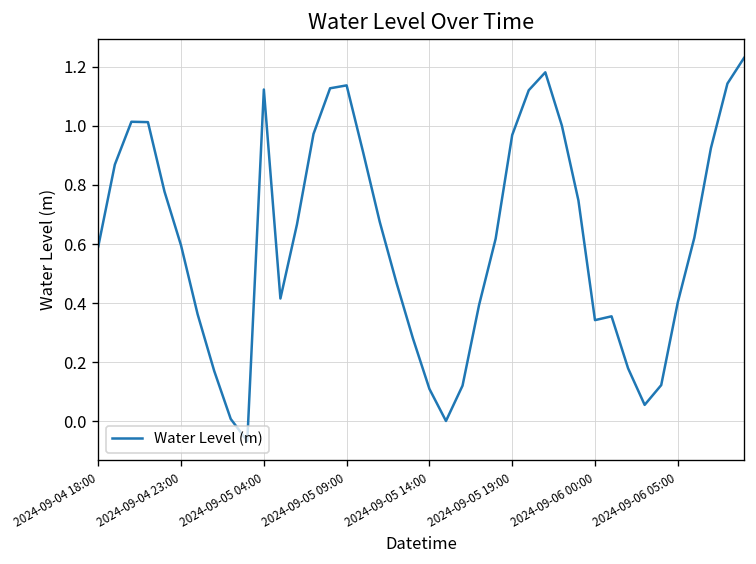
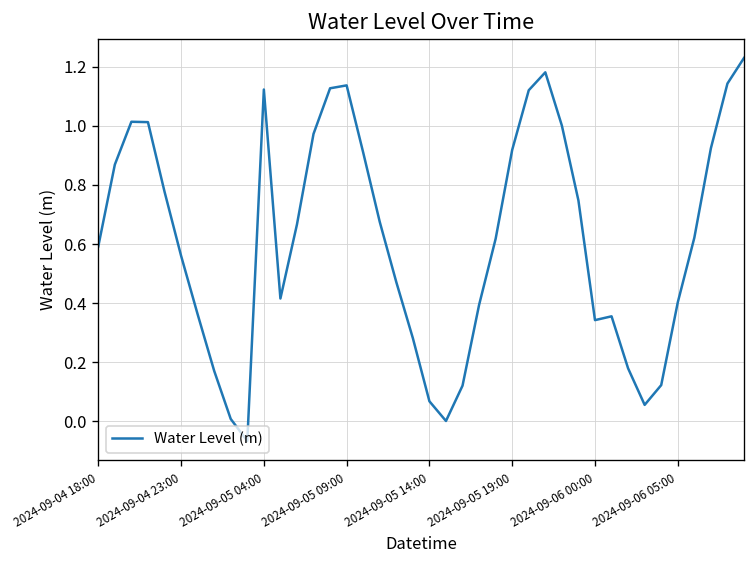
2024-09-04 23:00: 0.60 -> 0.56
2024-09-05 14:00: 0.11 -> 0.07
2024-09-05 19:00: 0.97 -> 0.92
